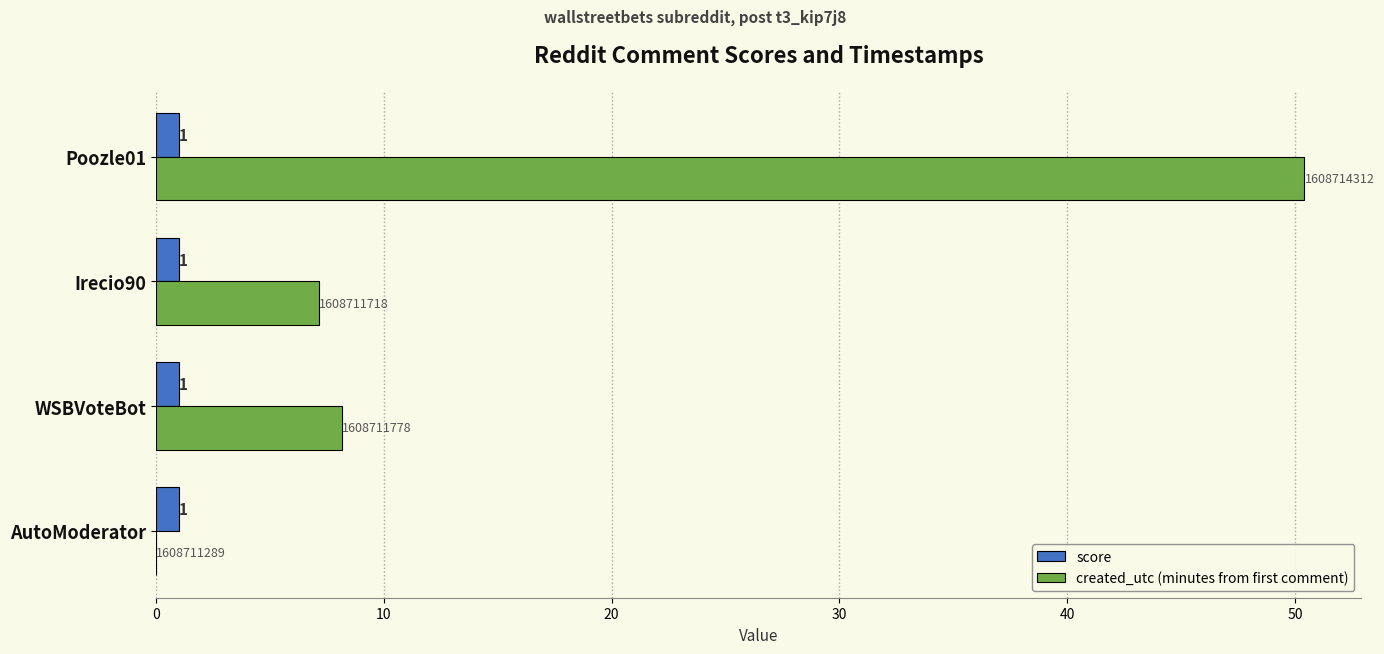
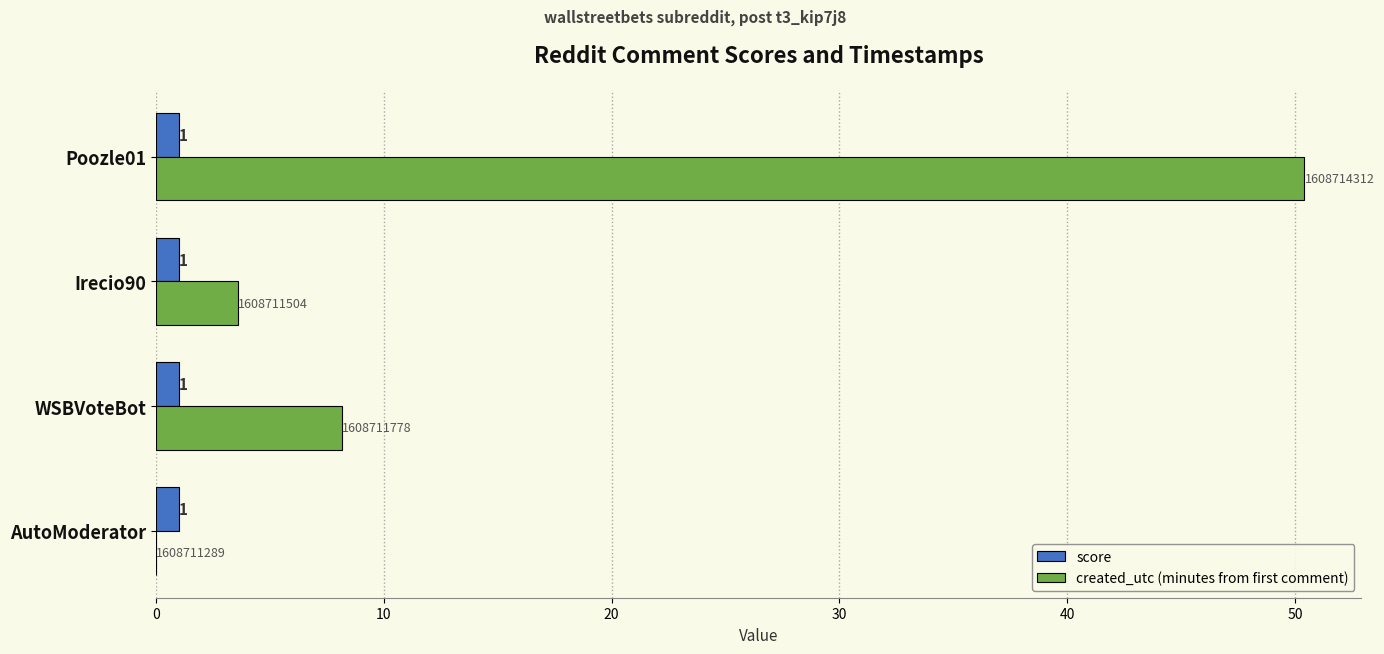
created_utc (minutes from first comment), Irecio90: 1608711718 -> 1608711504
